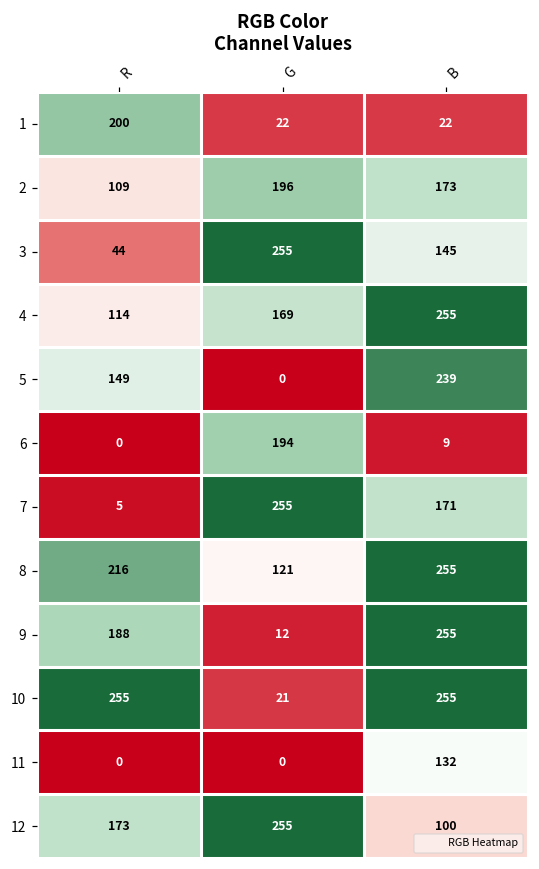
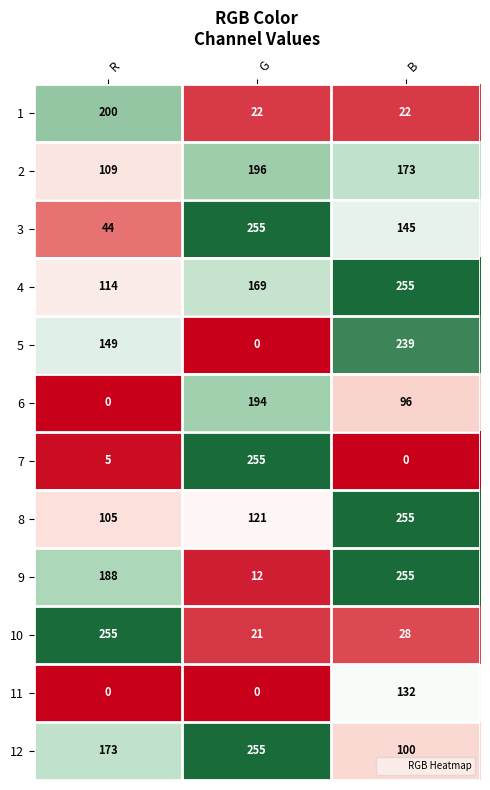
6, B: 9 -> 96
7, B: 171 -> 0
8, R: 216 -> 105
10, B: 255 -> 28
